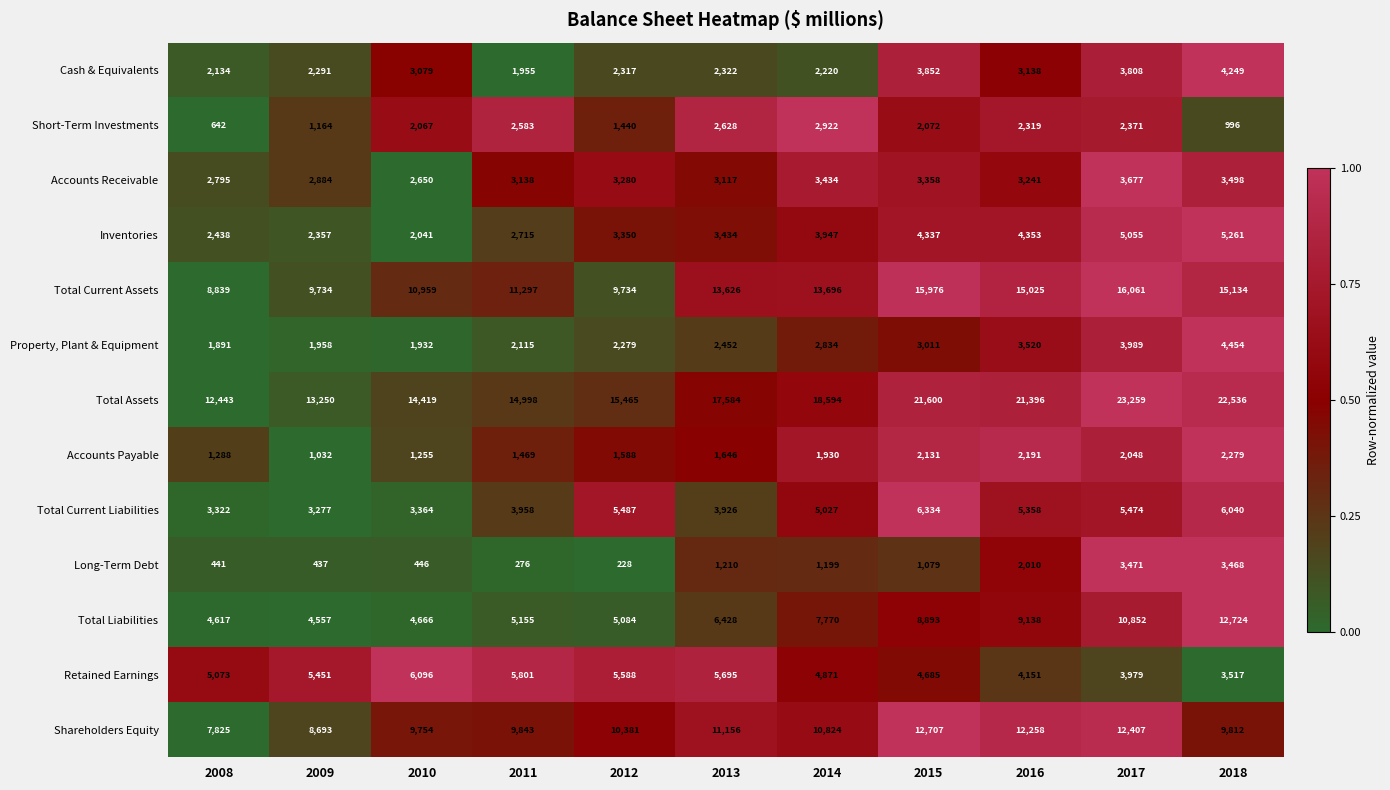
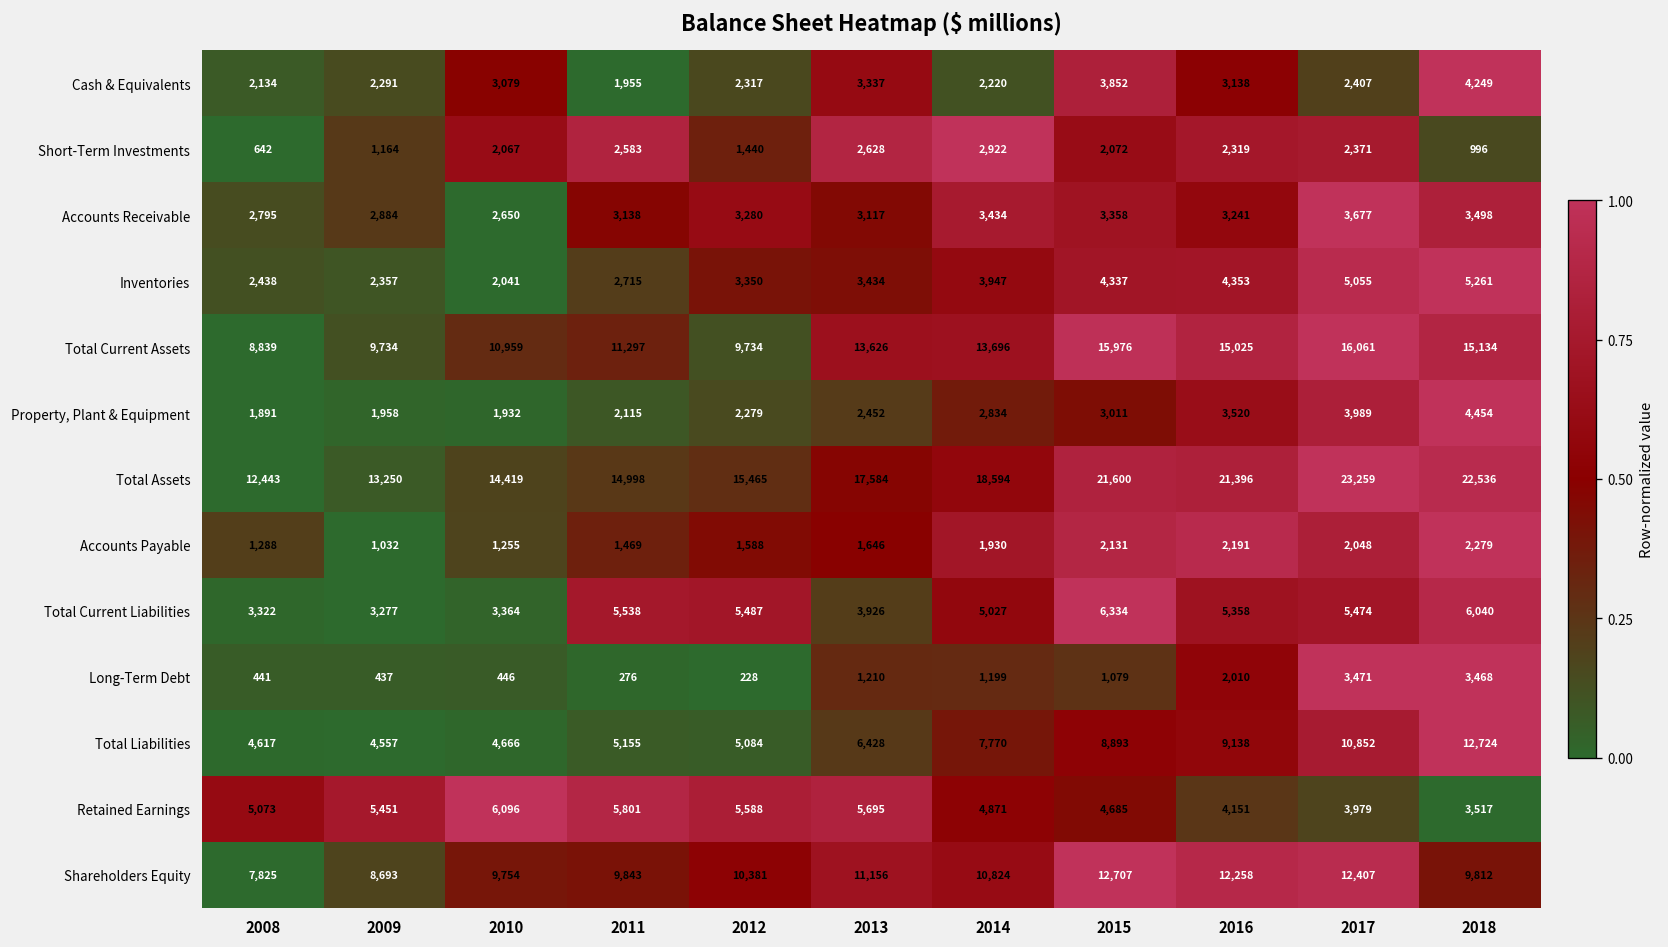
Cash & Equivalents, 2013: 2,322 -> 3,337
Cash & Equivalents, 2017: 3,808 -> 2,407
Total Current Liabilities, 2011: 3,958 -> 5,538
